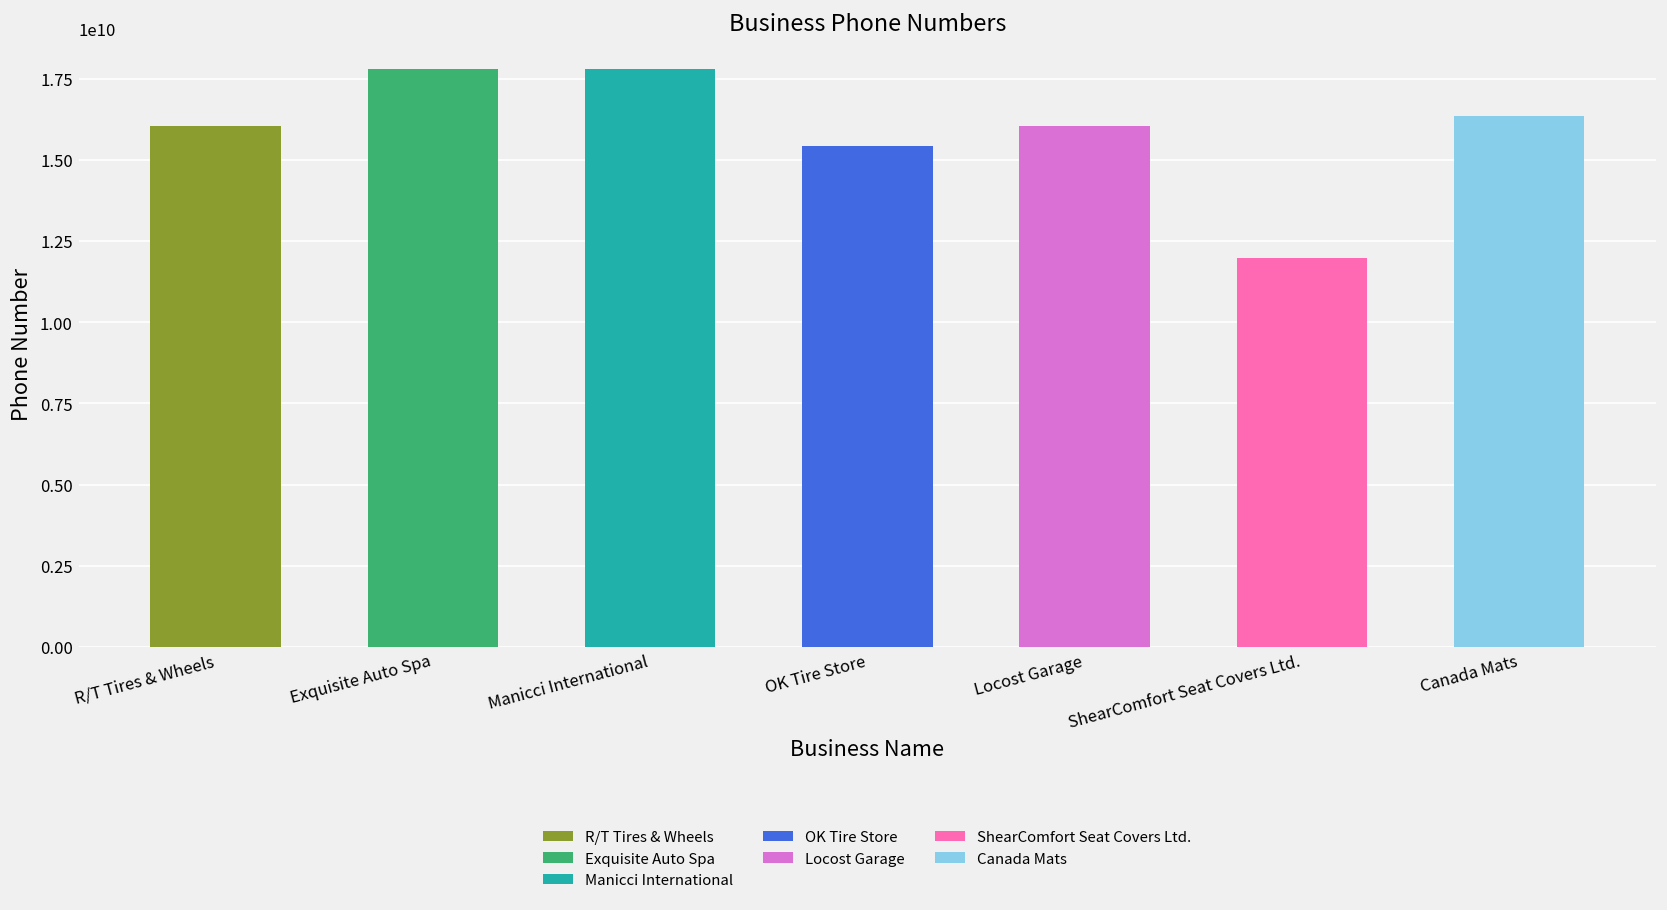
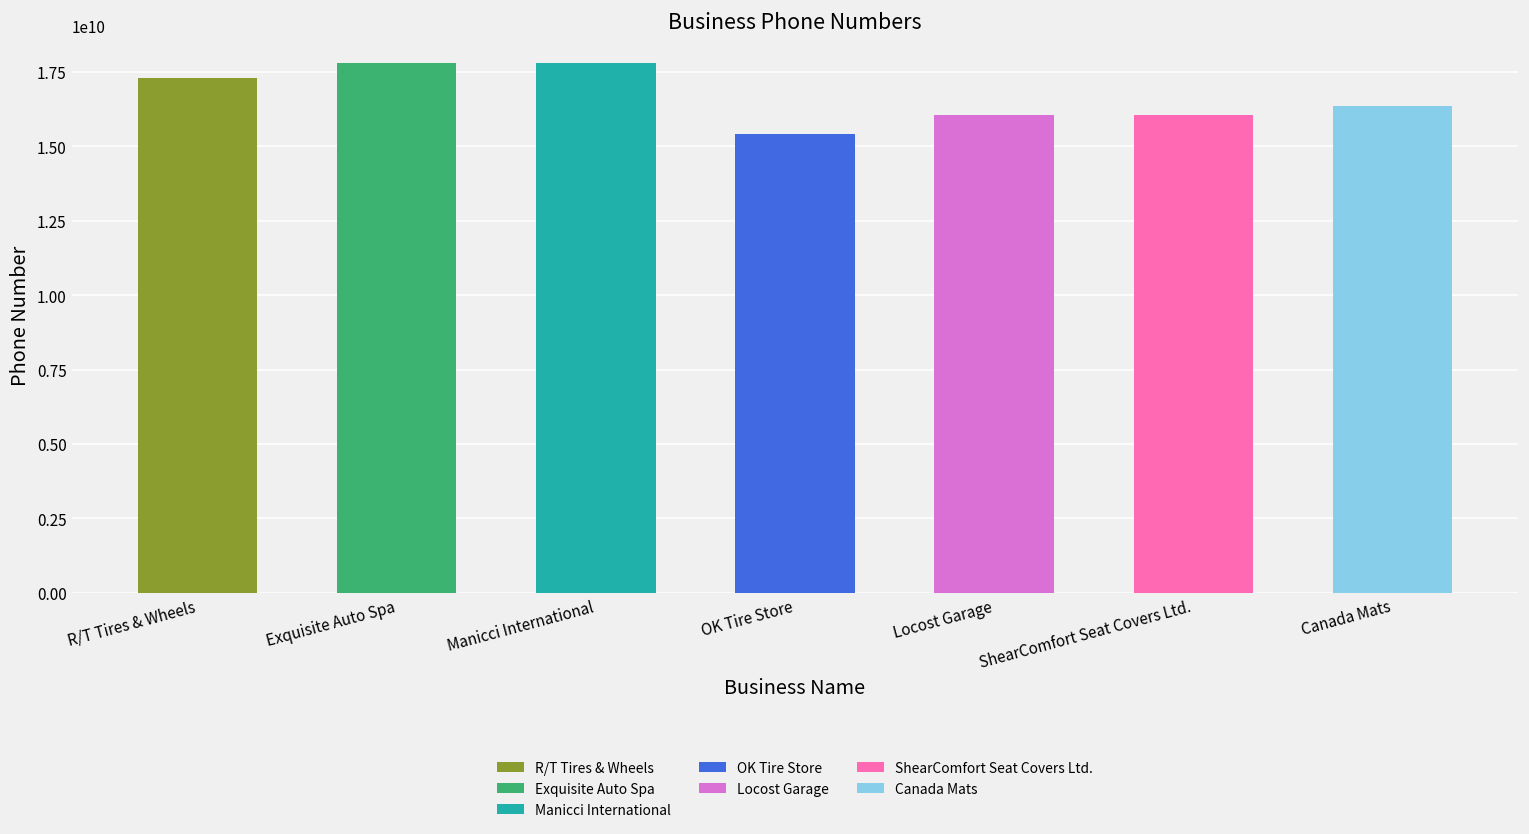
R/T Tires & Wheels: 16000000000 -> 17300000000
ShearComfort Seat Covers Ltd.: 12000000000 -> 16000000000
